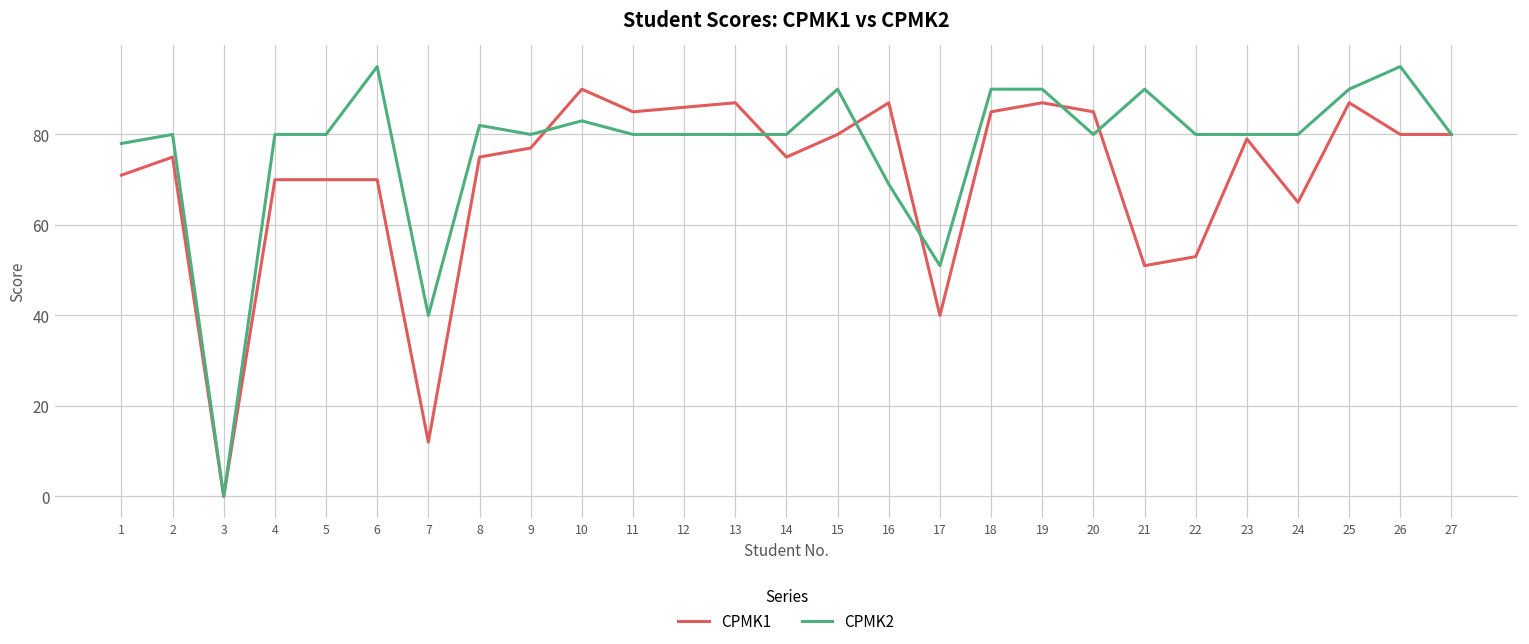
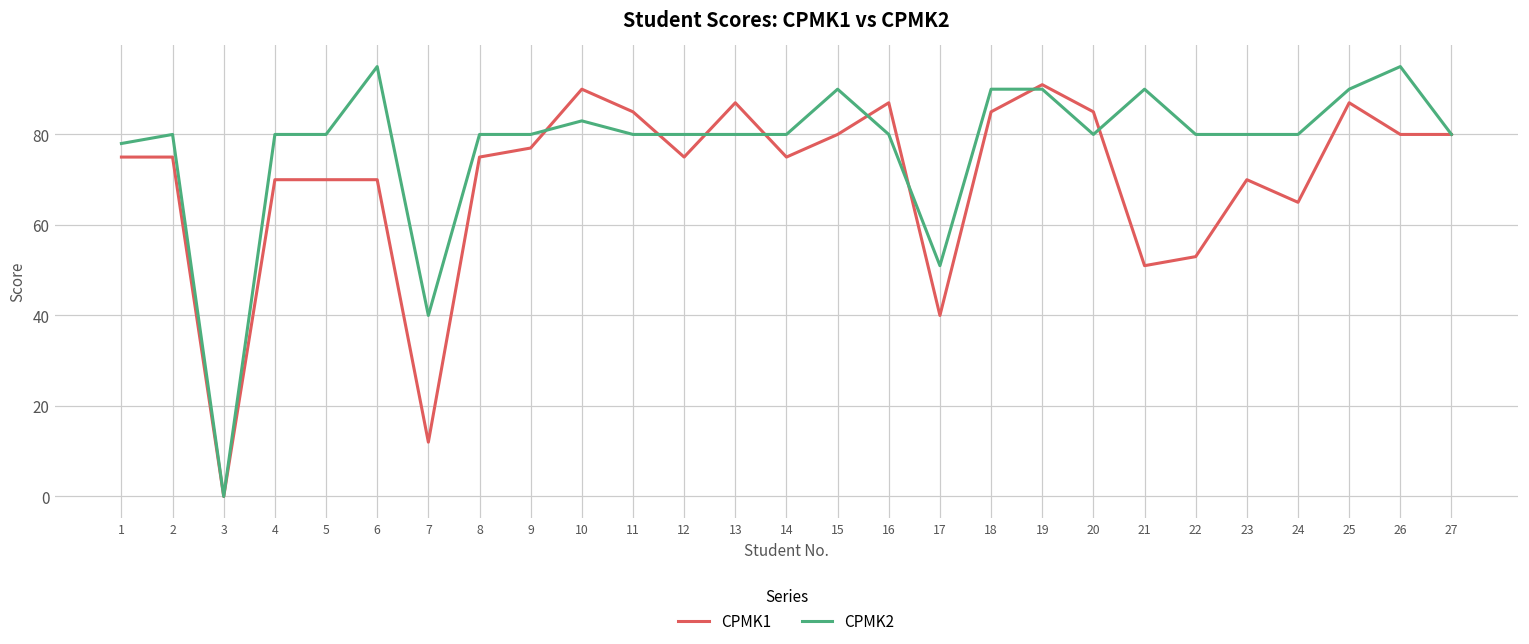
CPMK1, 1: 71 -> 75
CPMK2, 8: 82 -> 80
CPMK1, 12: 86 -> 75
CPMK2, 16: 69 -> 80
CPMK1, 19: 87 -> 91
CPMK1, 23: 79 -> 70
